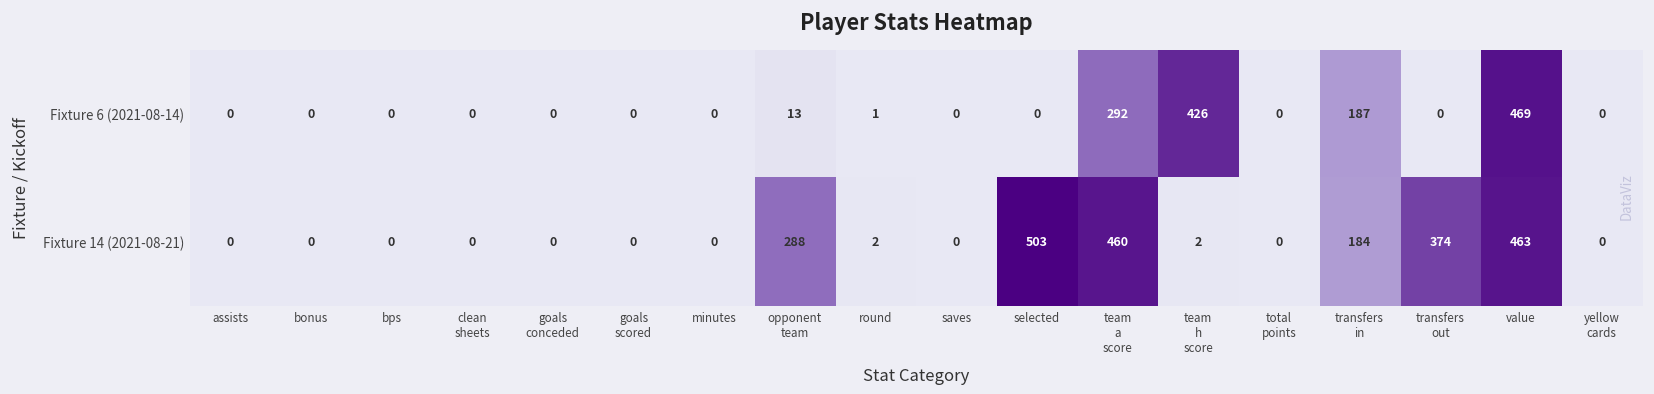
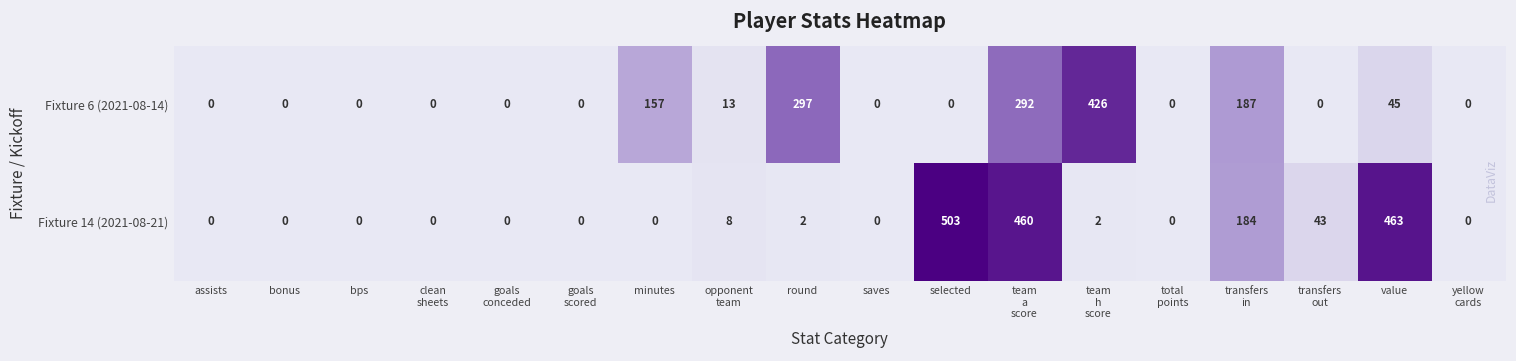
Fixture 6 (2021-08-14), minutes: 0 -> 157
Fixture 6 (2021-08-14), round: 1 -> 297
Fixture 6 (2021-08-14), value: 469 -> 45
Fixture 14 (2021-08-21), opponent team: 288 -> 8
Fixture 14 (2021-08-21), transfers out: 374 -> 43
